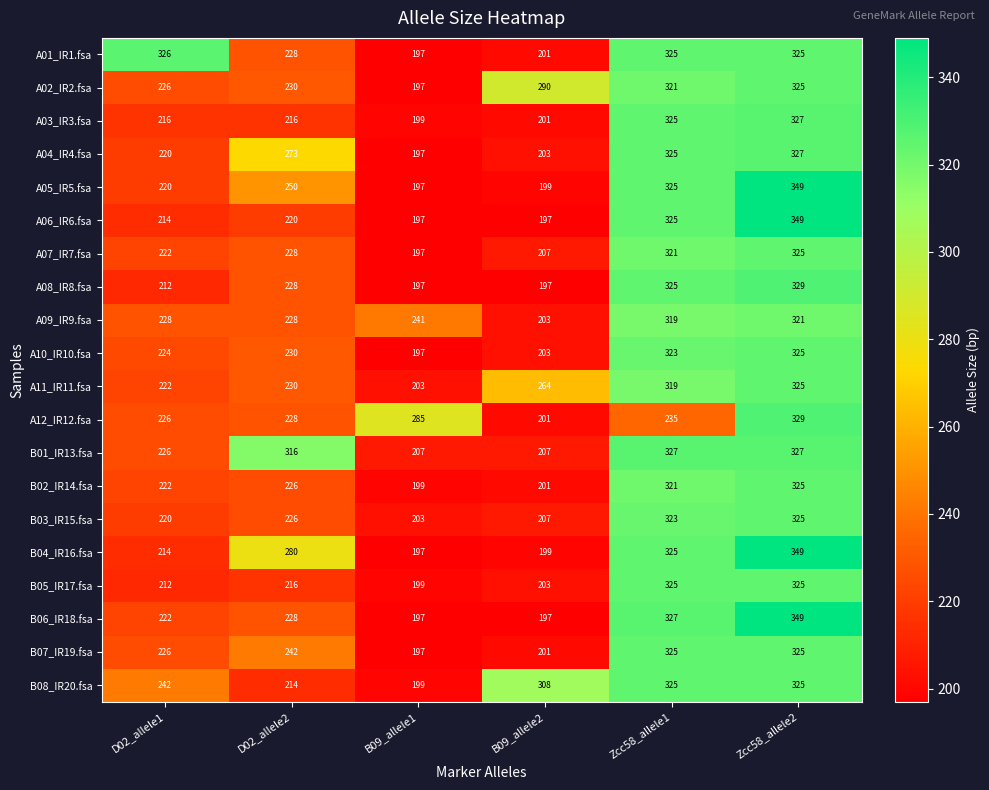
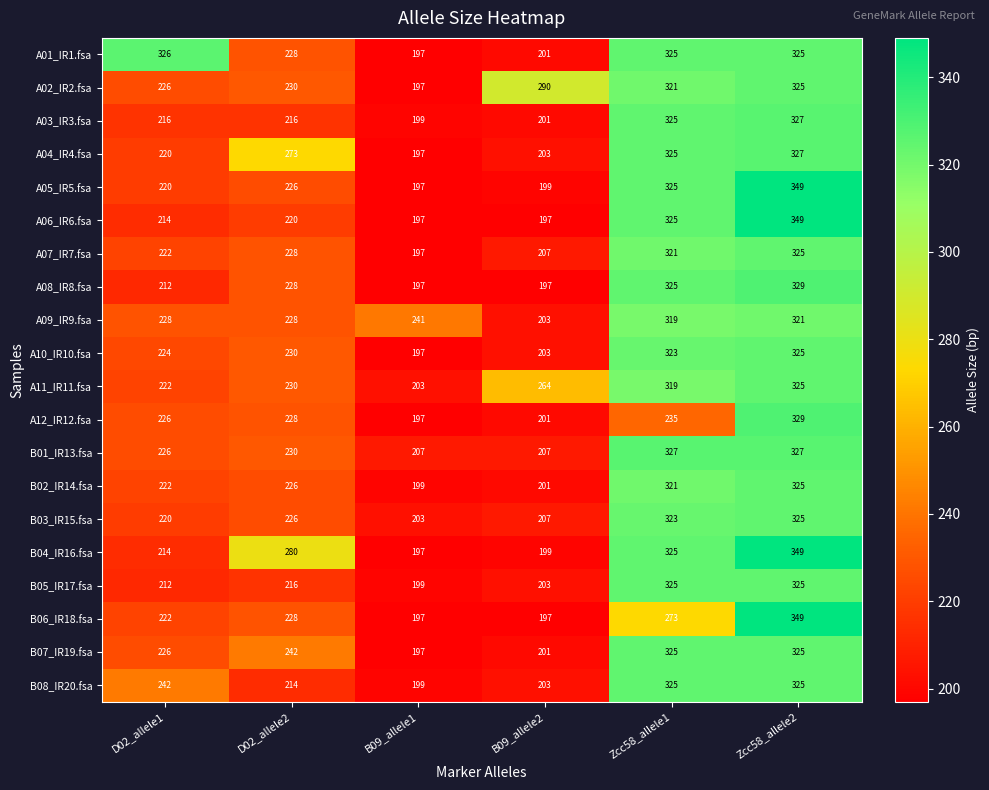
A05_IR5.fsa, D02_allele2: 250 -> 226
A12_IR12.fsa, B09_allele1: 285 -> 197
B01_IR13.fsa, D02_allele2: 316 -> 230
B06_IR18.fsa, Zcc58_allele1: 327 -> 273
B08_IR20.fsa, B09_allele2: 308 -> 203
